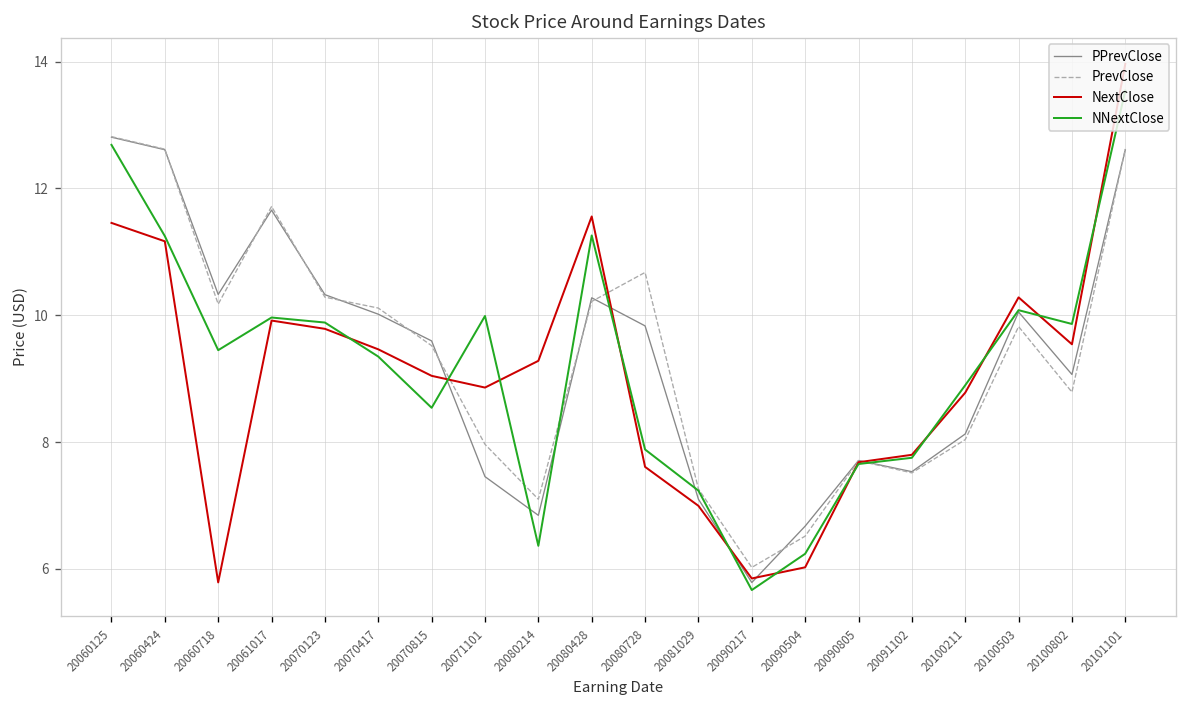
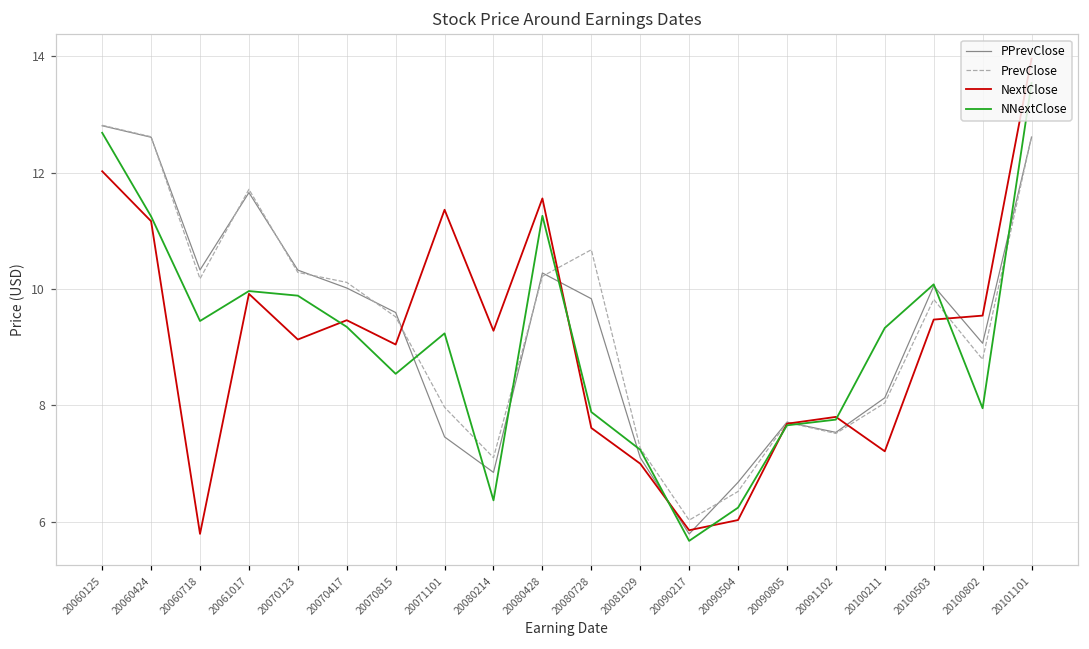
NextClose, 20060125: 11.5 -> 12.0
NextClose, 20070123: 9.8 -> 9.1
NextClose, 20071101: 8.9 -> 11.4
NNextClose, 20071101: 10.0 -> 9.2
NextClose, 20100211: 8.8 -> 7.2
NNextClose, 20100211: 8.9 -> 9.3
NextClose, 20100503: 10.3 -> 9.5
NNextClose, 20100802: 9.9 -> 7.9
